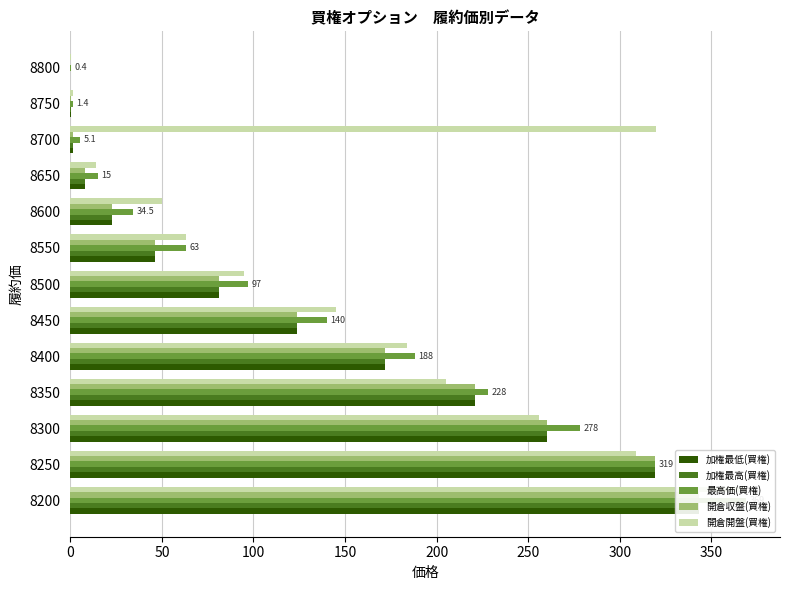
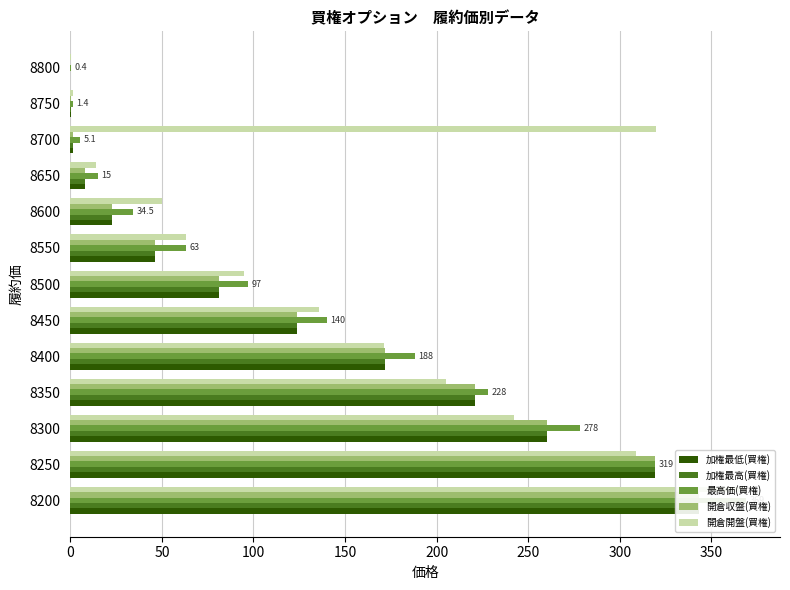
開倉開盤(買権), 8450: 145 -> 136
開倉開盤(買権), 8400: 184 -> 171
開倉開盤(買権), 8300: 256 -> 242
